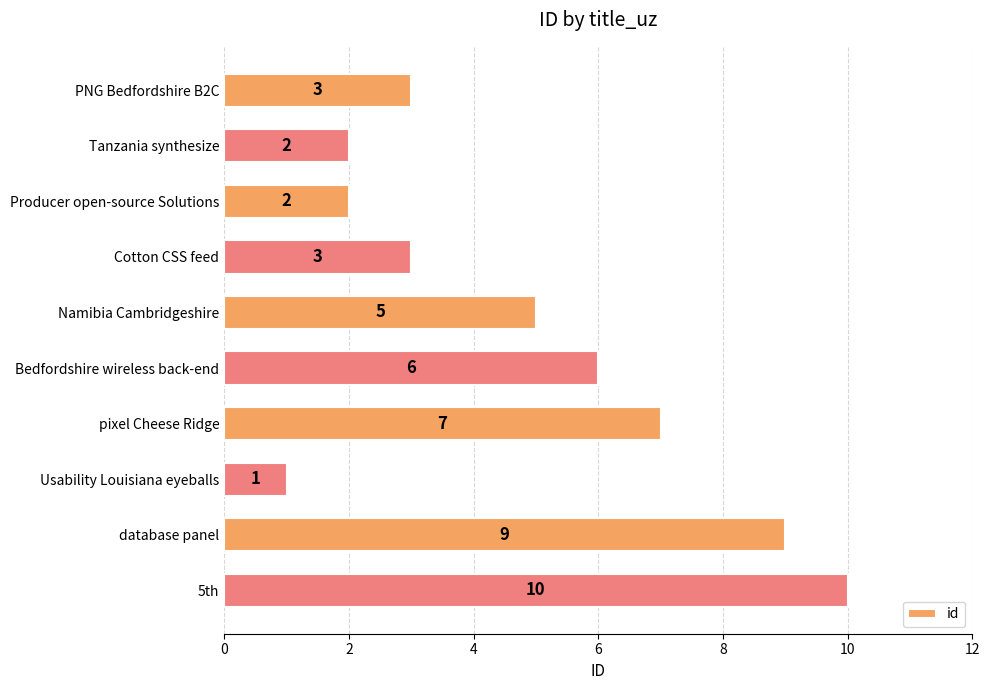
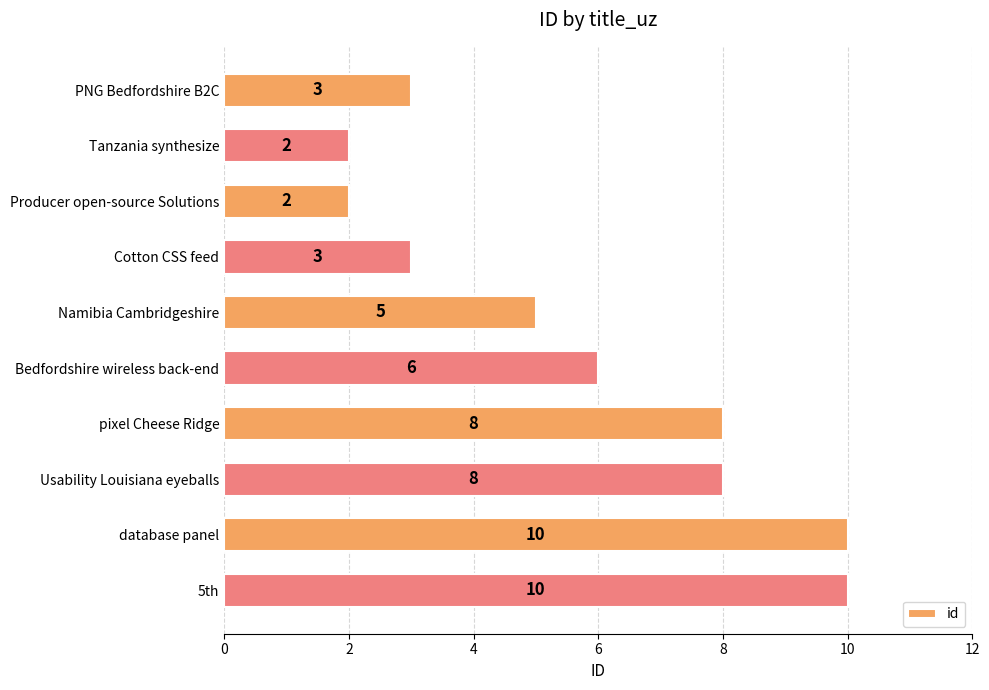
pixel Cheese Ridge: 7 -> 8
Usability Louisiana eyeballs: 1 -> 8
database panel: 9 -> 10
